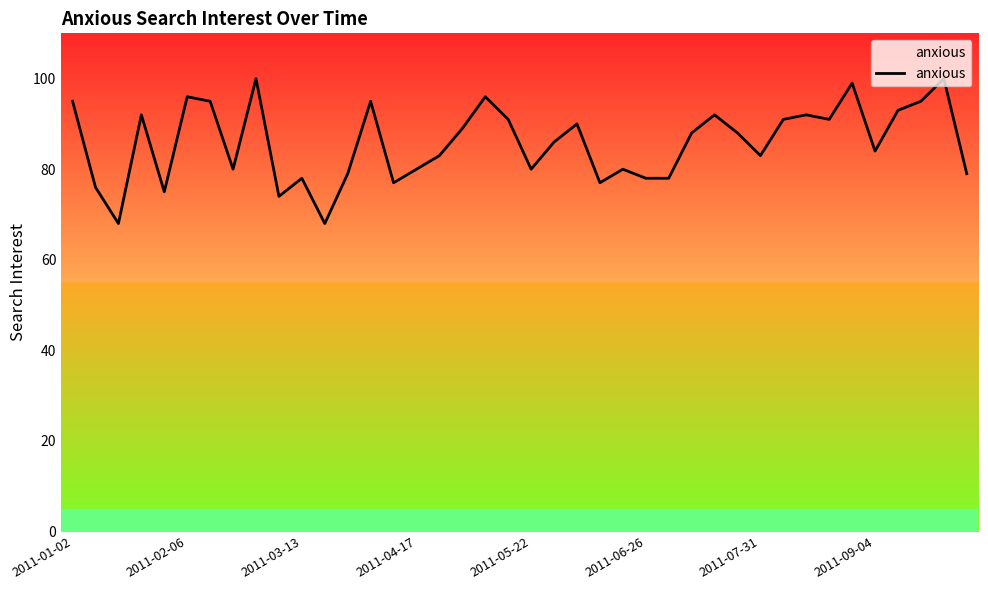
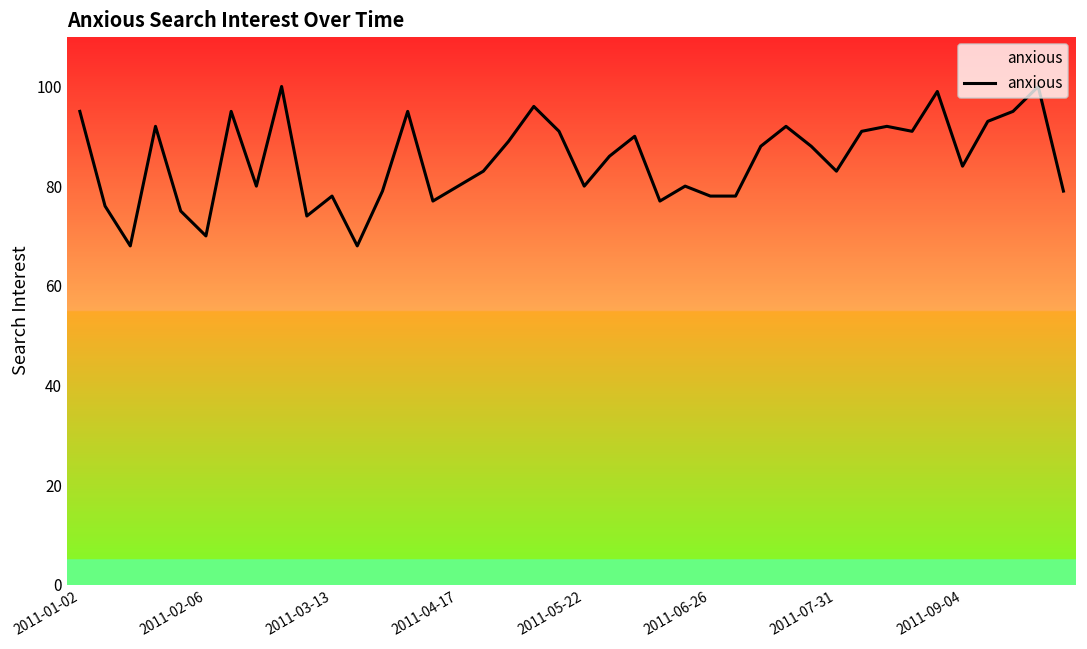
2011-02-06: 96 -> 70
